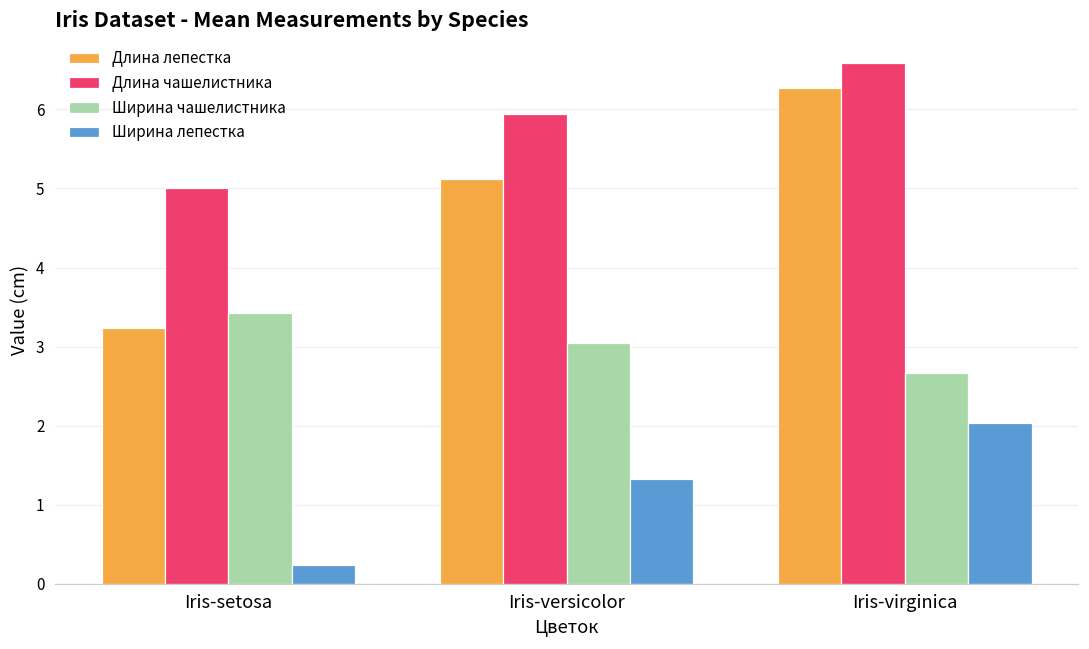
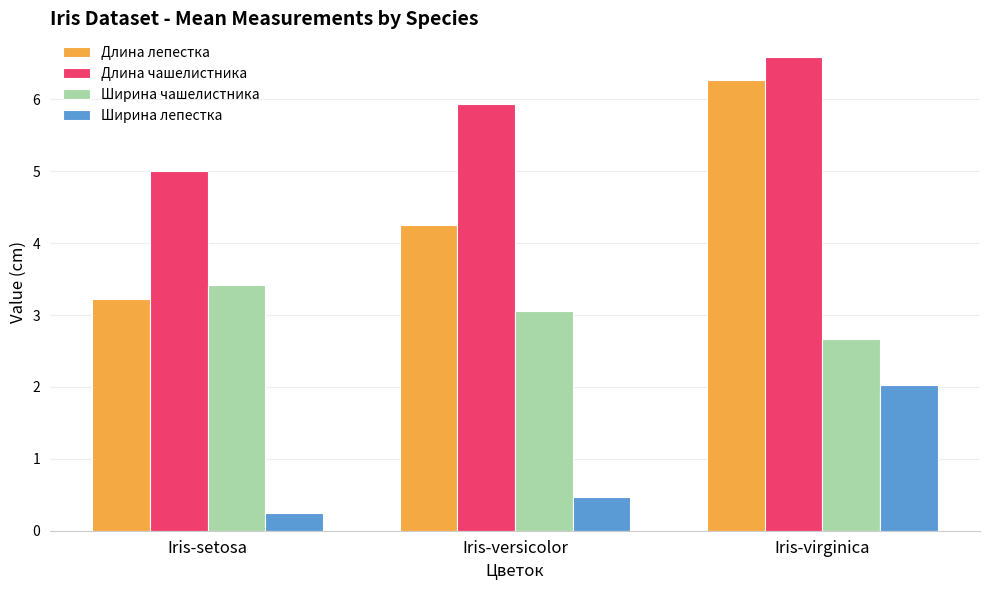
Длина лепестка, Iris-versicolor: 5.1 -> 4.3
Ширина лепестка, Iris-versicolor: 1.3 -> 0.5
